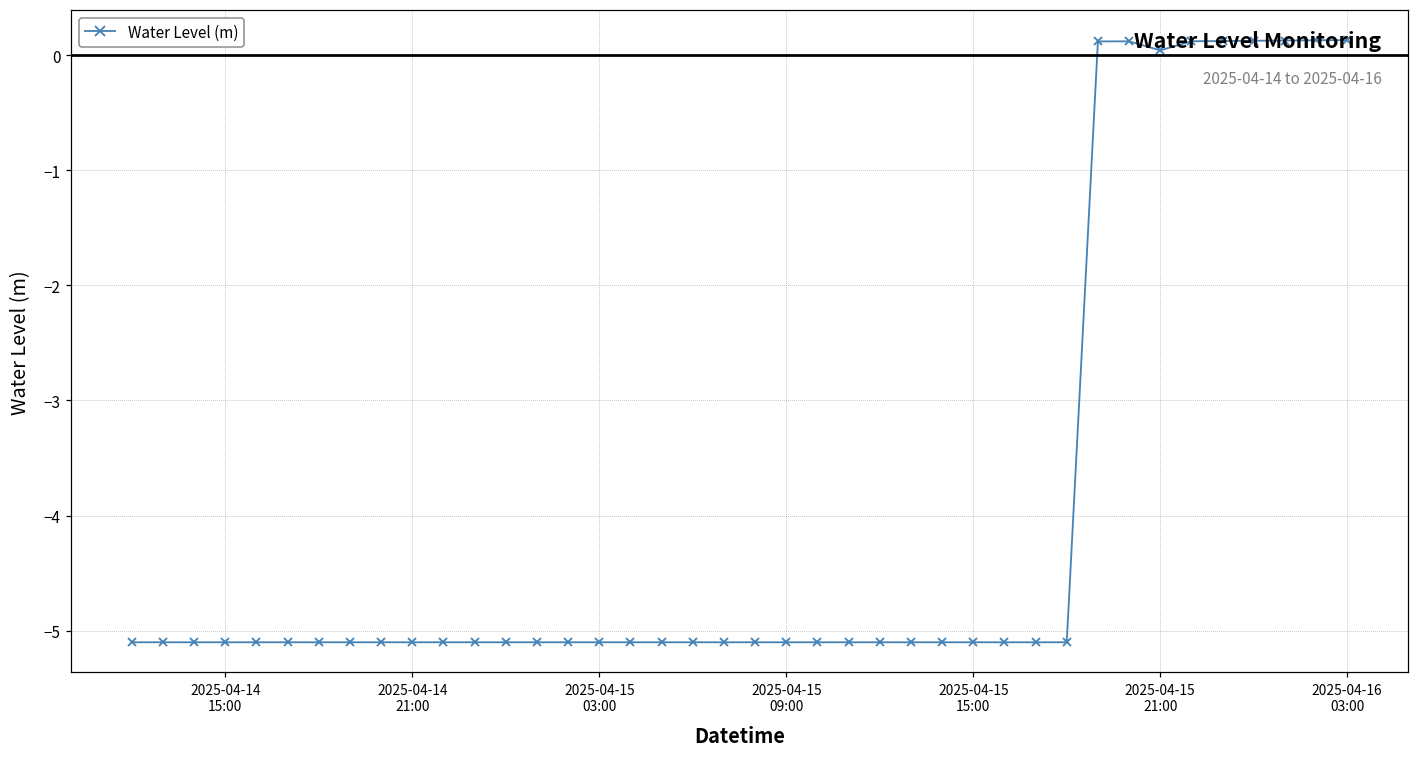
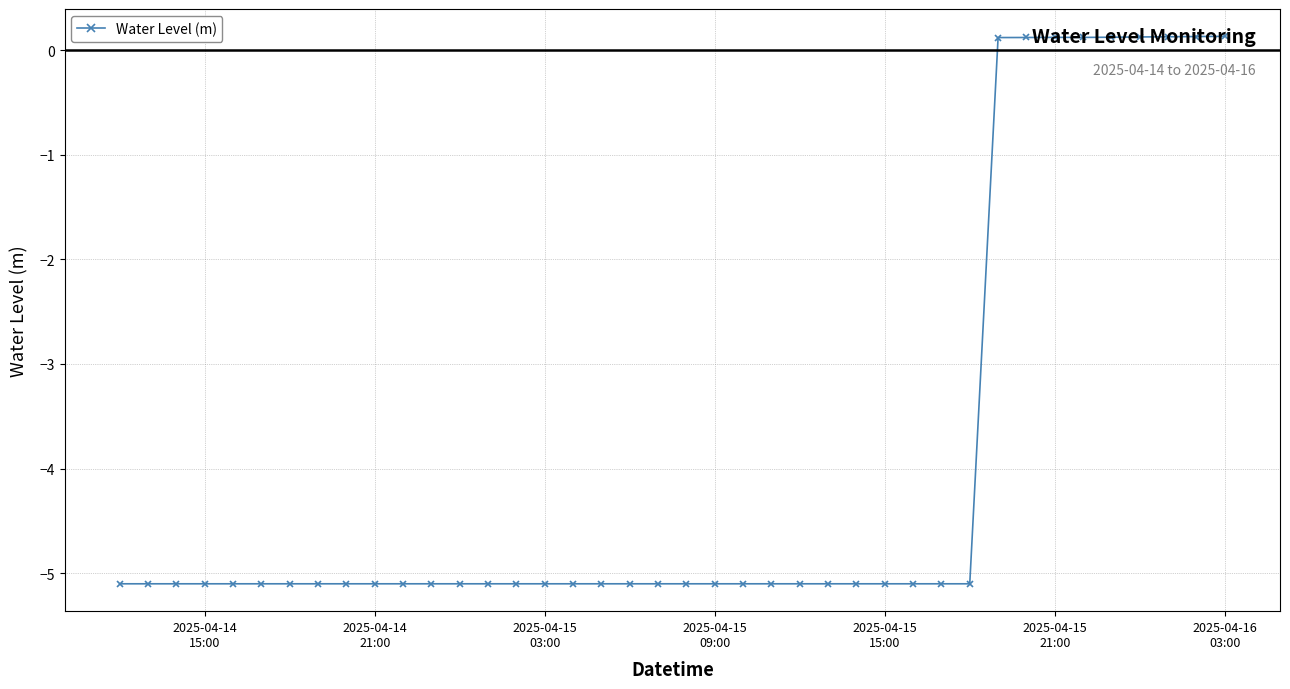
2025-04-15 21:00: 0.04 -> 0.12
